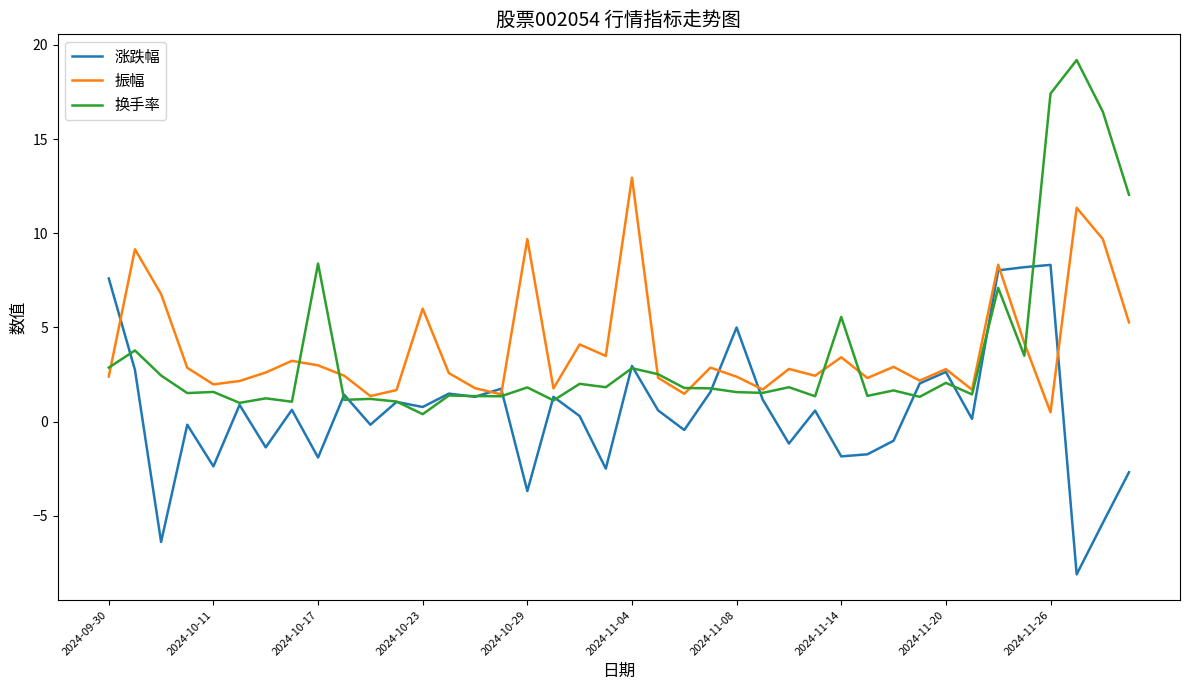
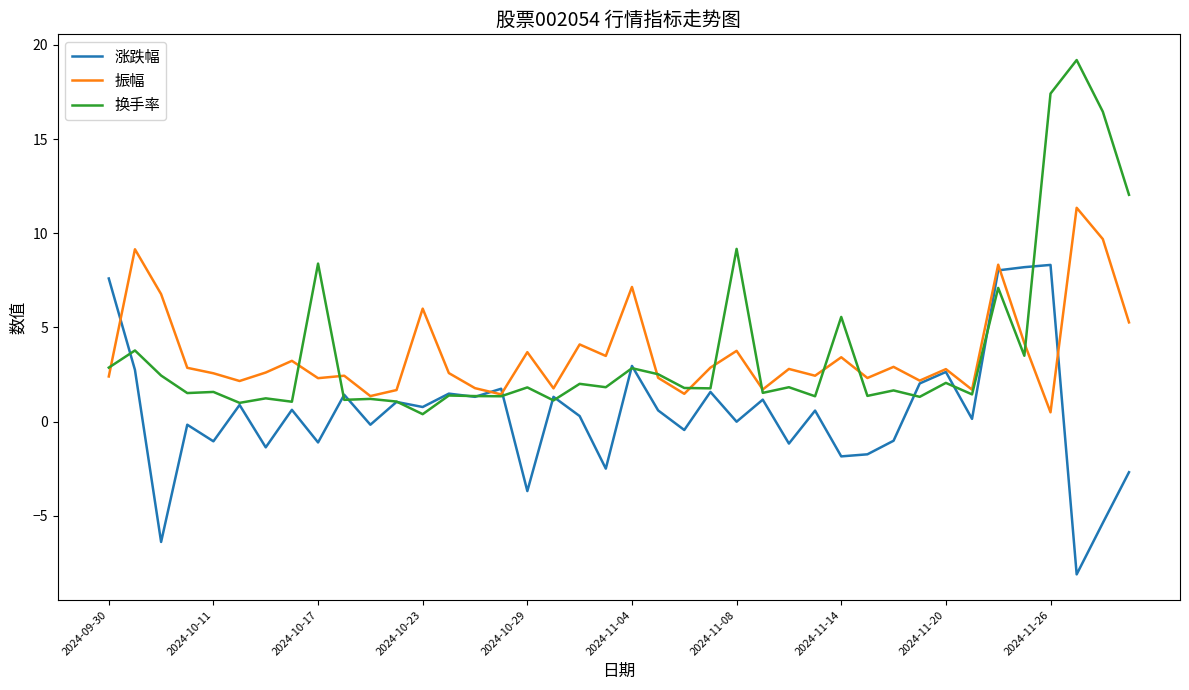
涨跌幅, 2024-10-11: -2.4 -> -1.0
振幅, 2024-10-11: 2.0 -> 2.6
涨跌幅, 2024-10-17: -1.9 -> -1.1
振幅, 2024-10-17: 3.0 -> 2.3
振幅, 2024-10-29: 9.7 -> 3.7
振幅, 2024-11-04: 13.0 -> 7.2
涨跌幅, 2024-11-08: 5 -> 0
振幅, 2024-11-08: 2.4 -> 3.8
换手率, 2024-11-08: 1.6 -> 9.2
